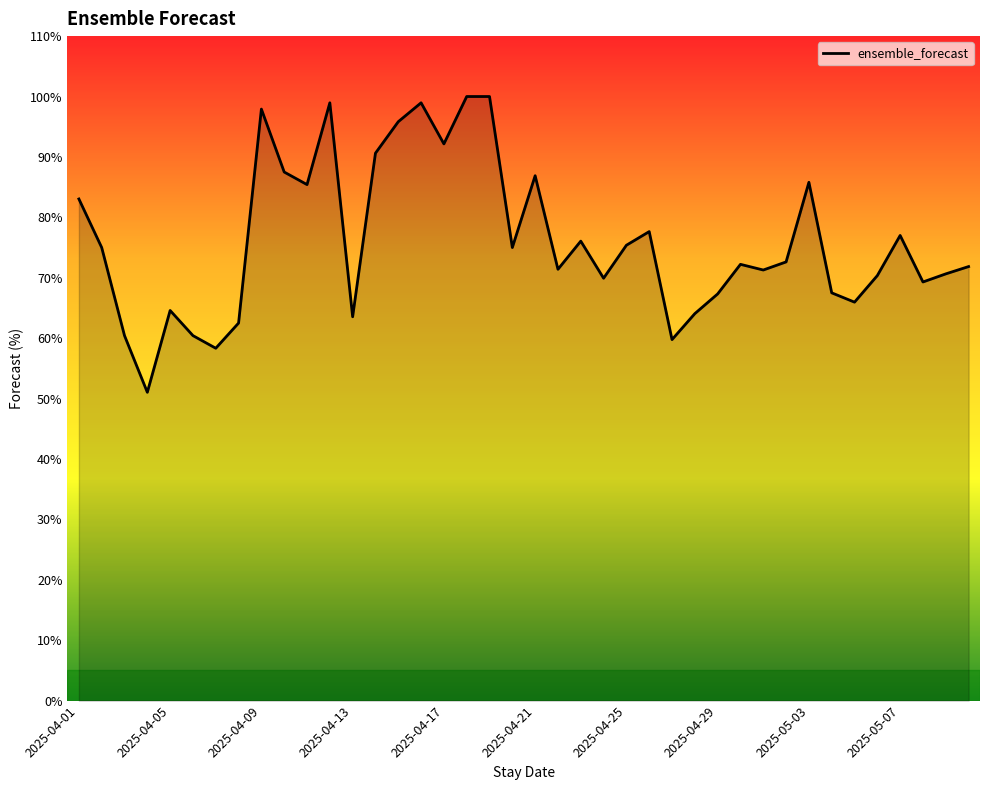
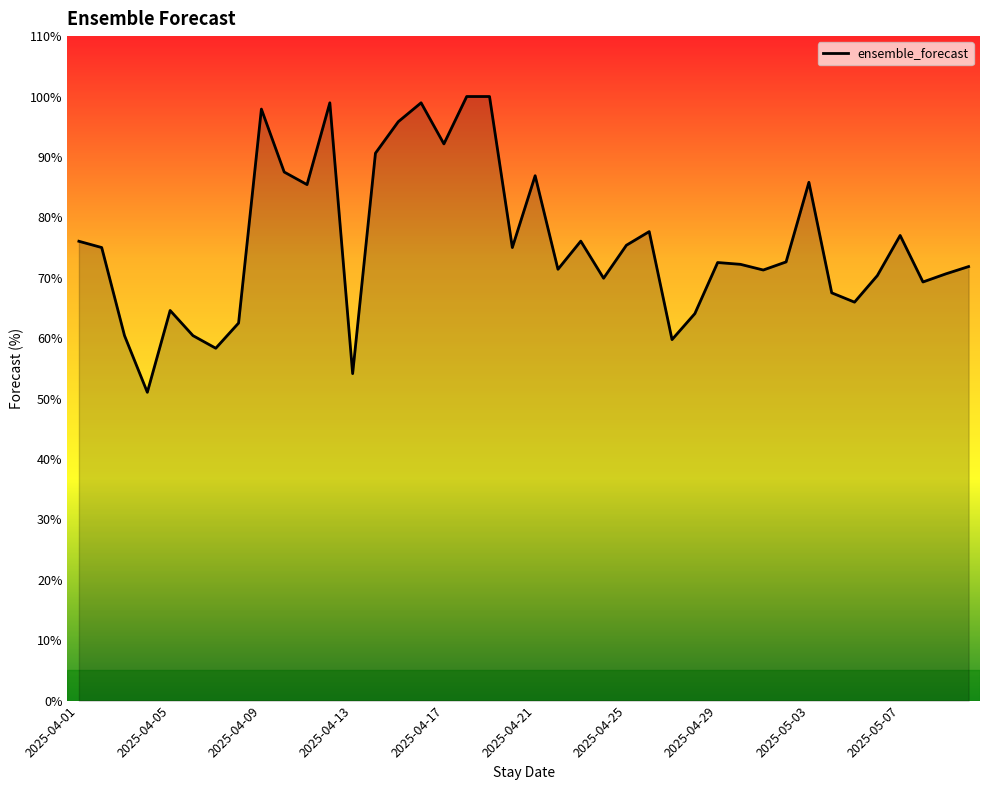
2025-04-01: 83% -> 76%
2025-04-13: 64% -> 54%
2025-04-29: 67% -> 73%
